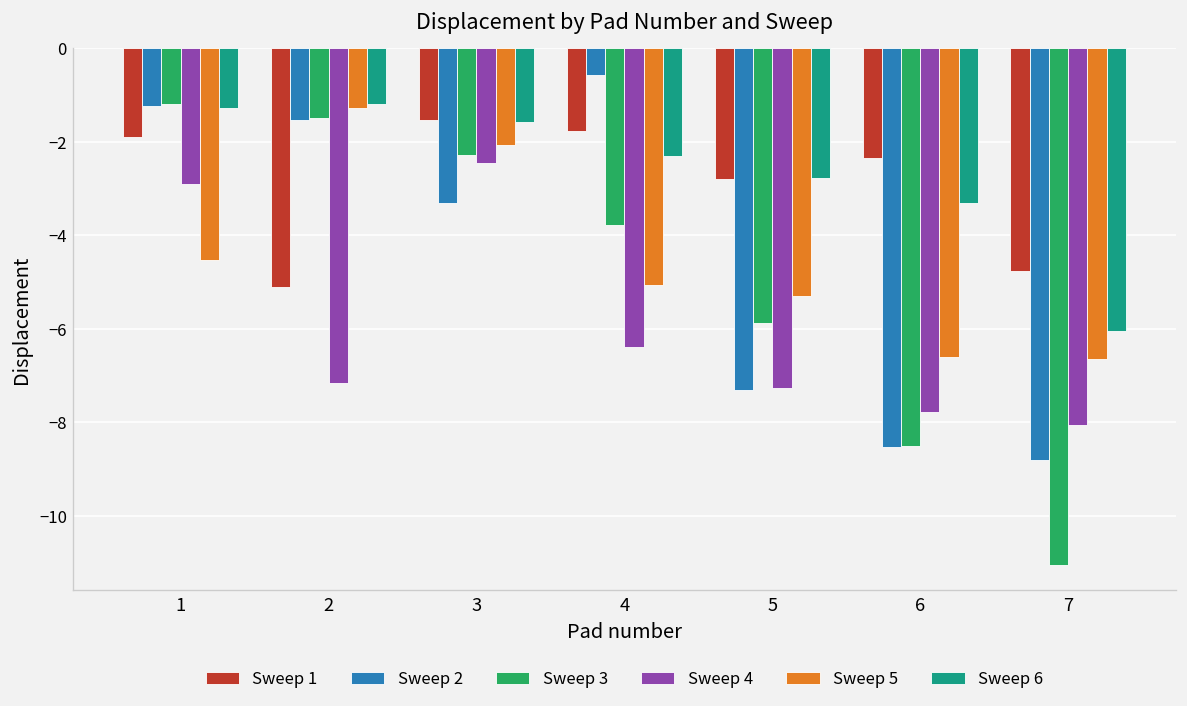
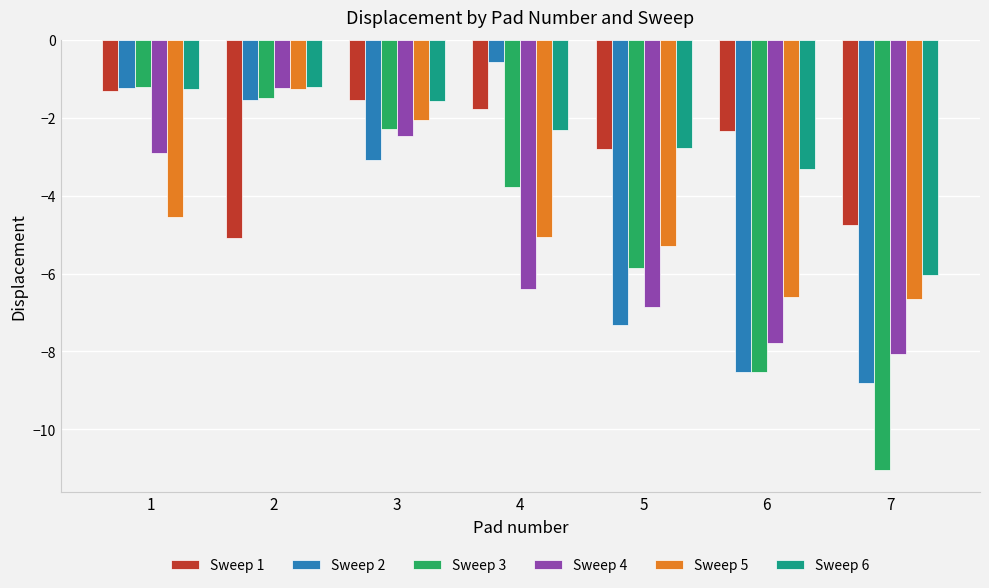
Sweep 1, 1: -1.9 -> -1.3
Sweep 4, 2: -7.2 -> -1.2
Sweep 2, 3: -3.3 -> -3.1
Sweep 4, 5: -7.3 -> -6.9
